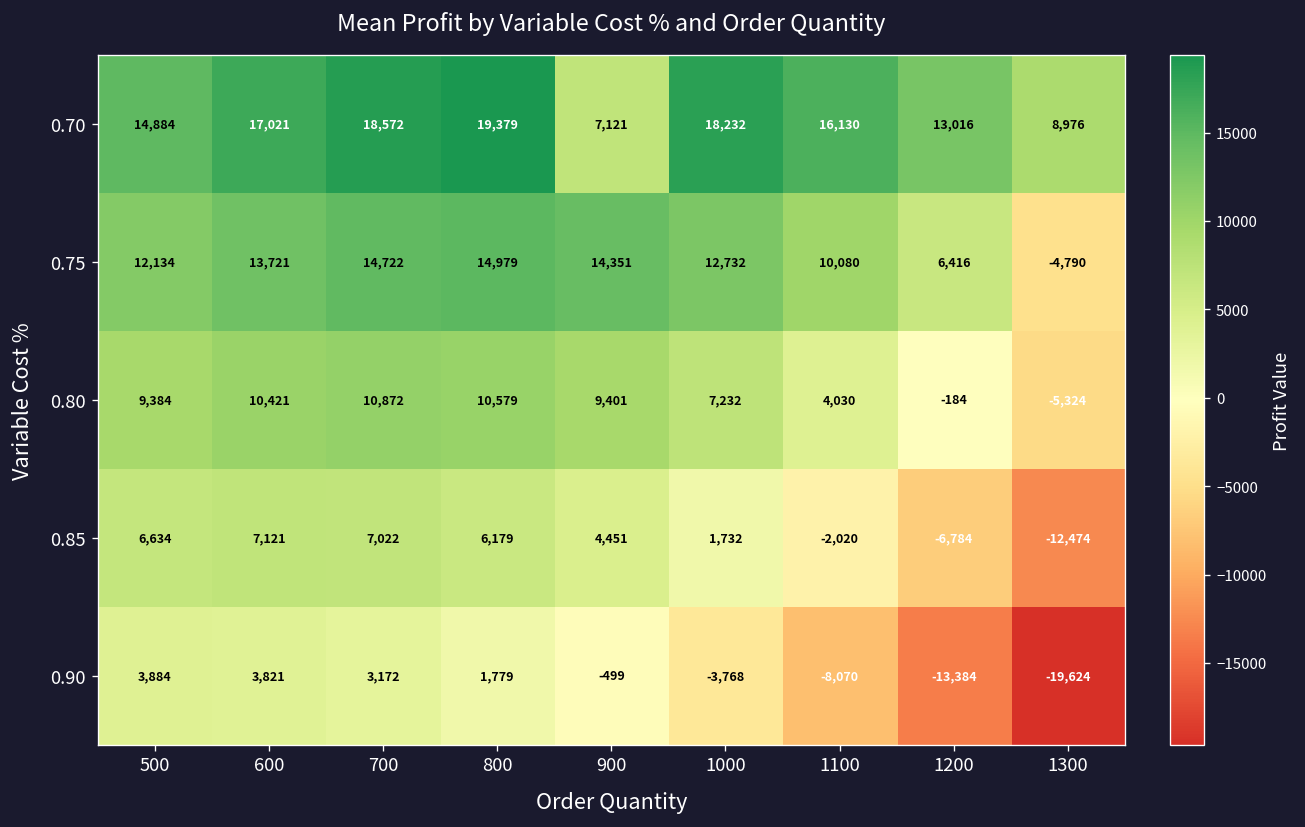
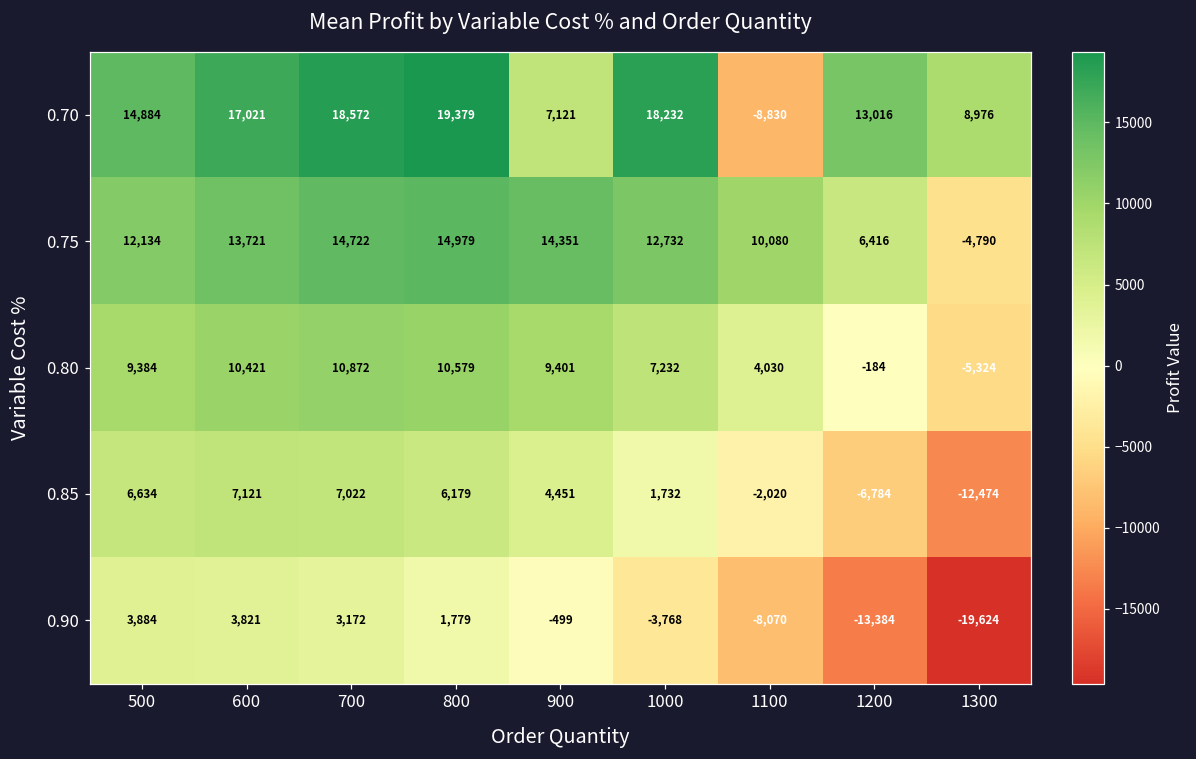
0.70, 1100: 16,130 -> -8,830
